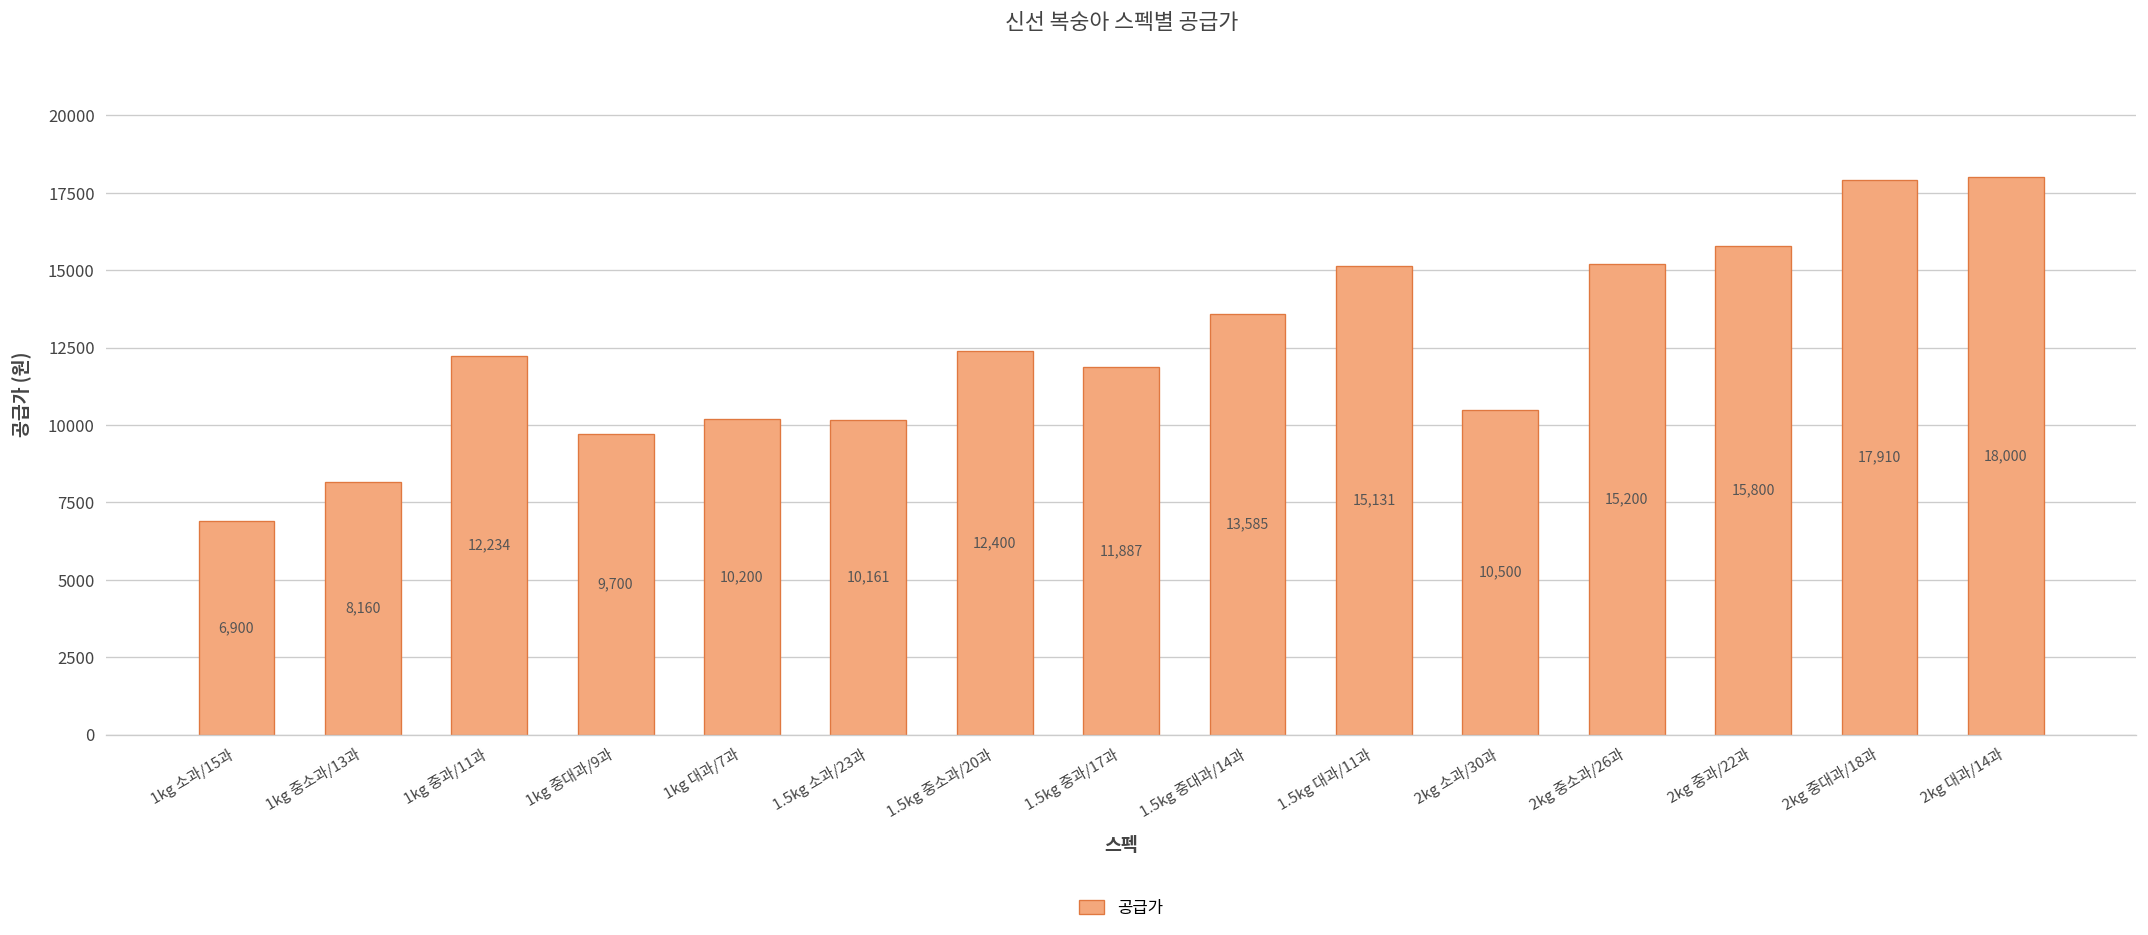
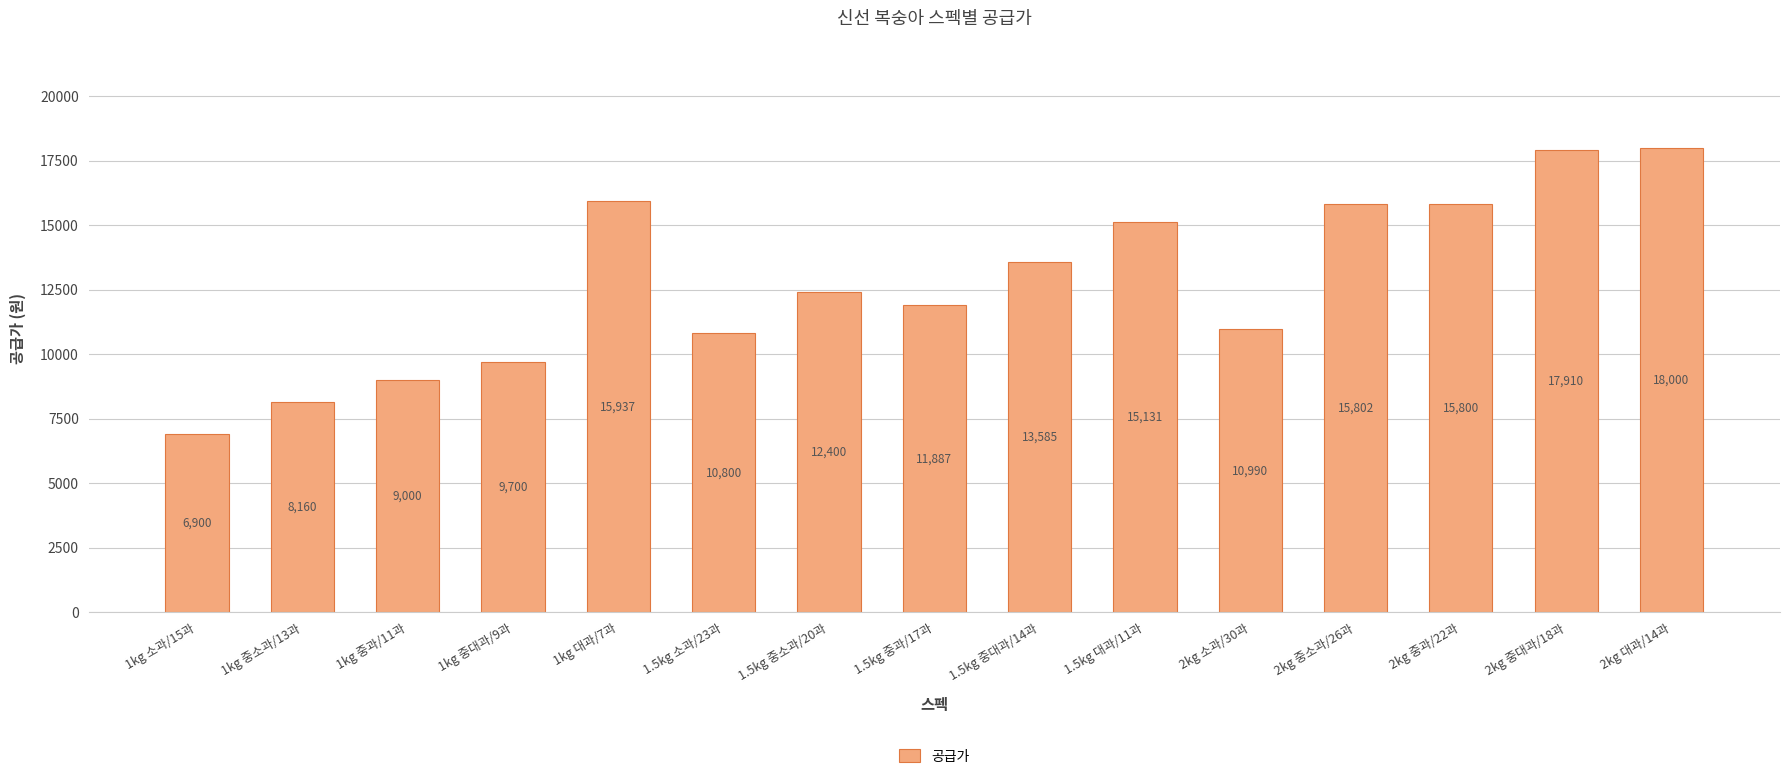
1kg 중과/11과: 12,234 -> 9,000
1kg 대과/7과: 10,200 -> 15,937
1.5kg 소과/23과: 10,161 -> 10,800
2kg 소과/30과: 10,500 -> 10,990
2kg 중소과/26과: 15,200 -> 15,802
